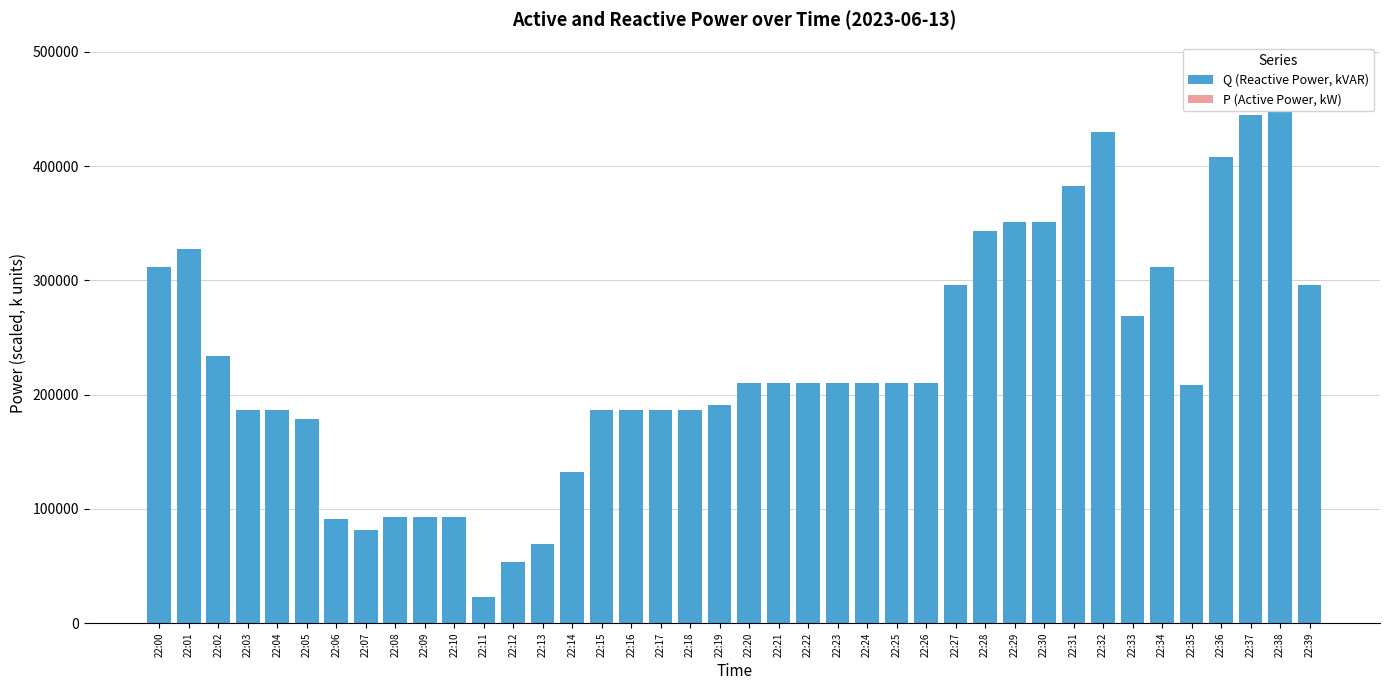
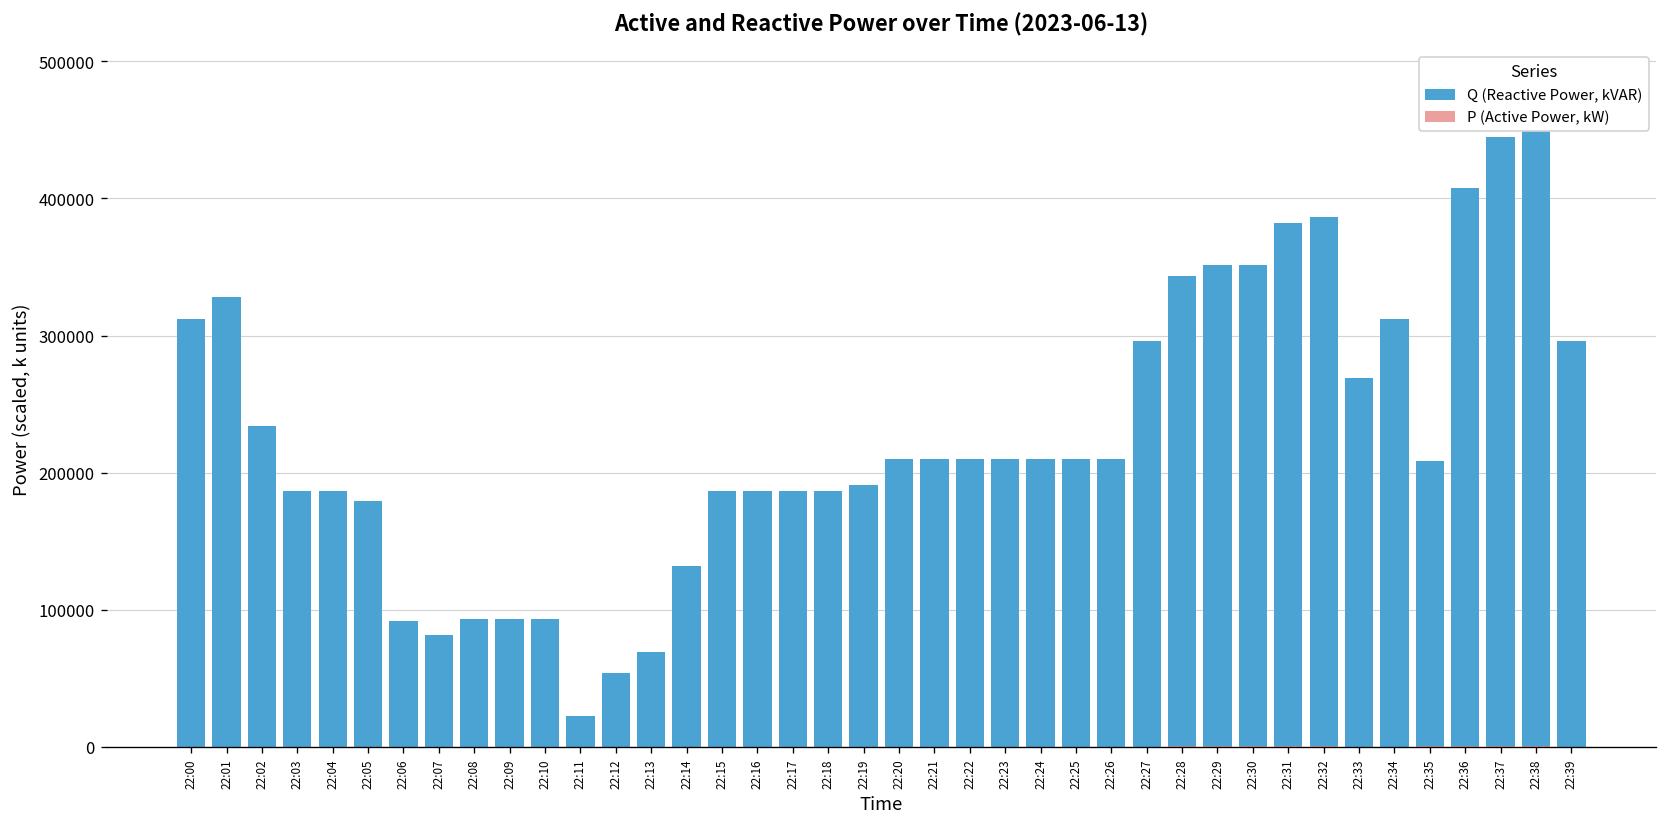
Q (Reactive Power, kVAR), 22:32: 430000 -> 386000
